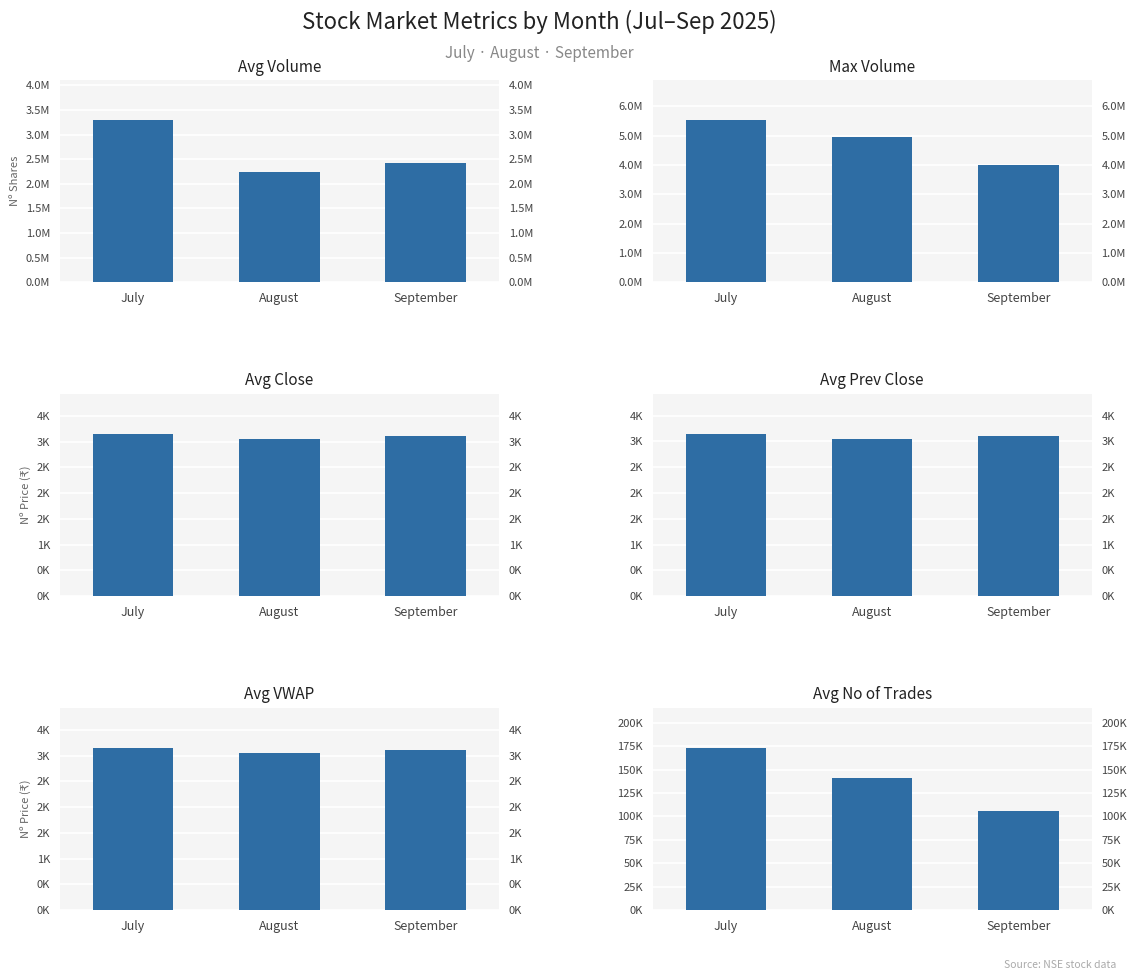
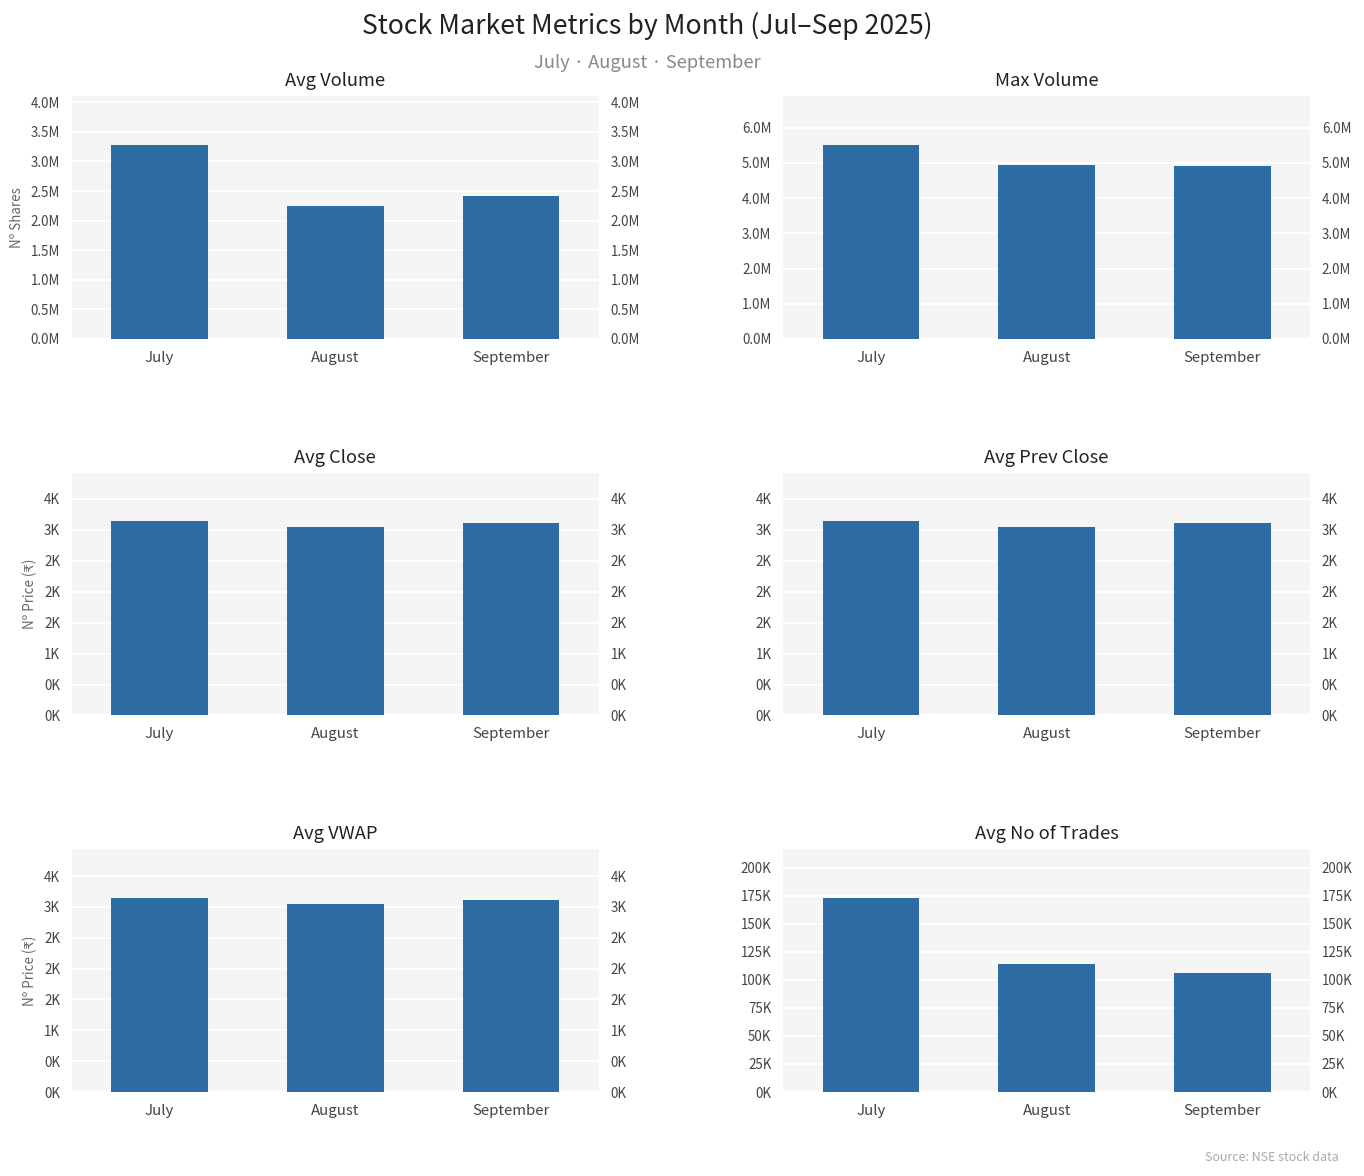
Max Volume, September: 4000000 -> 4900000
Avg No of Trades, August: 140000 -> 110000
